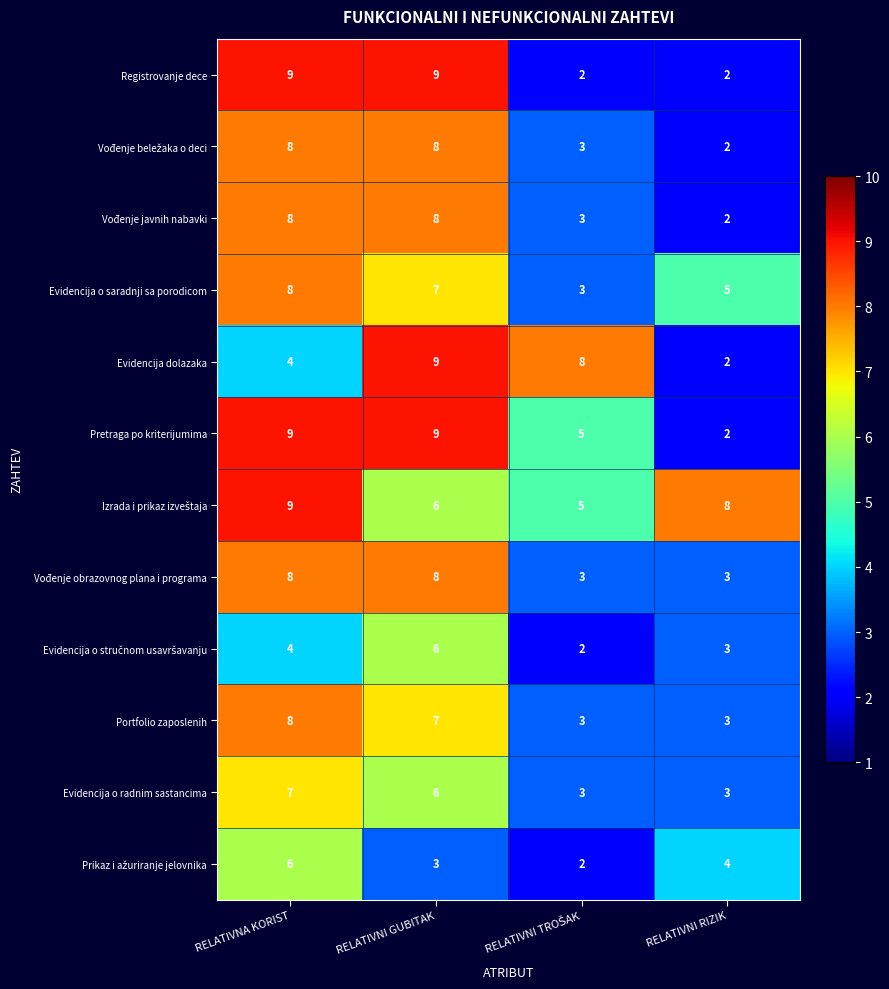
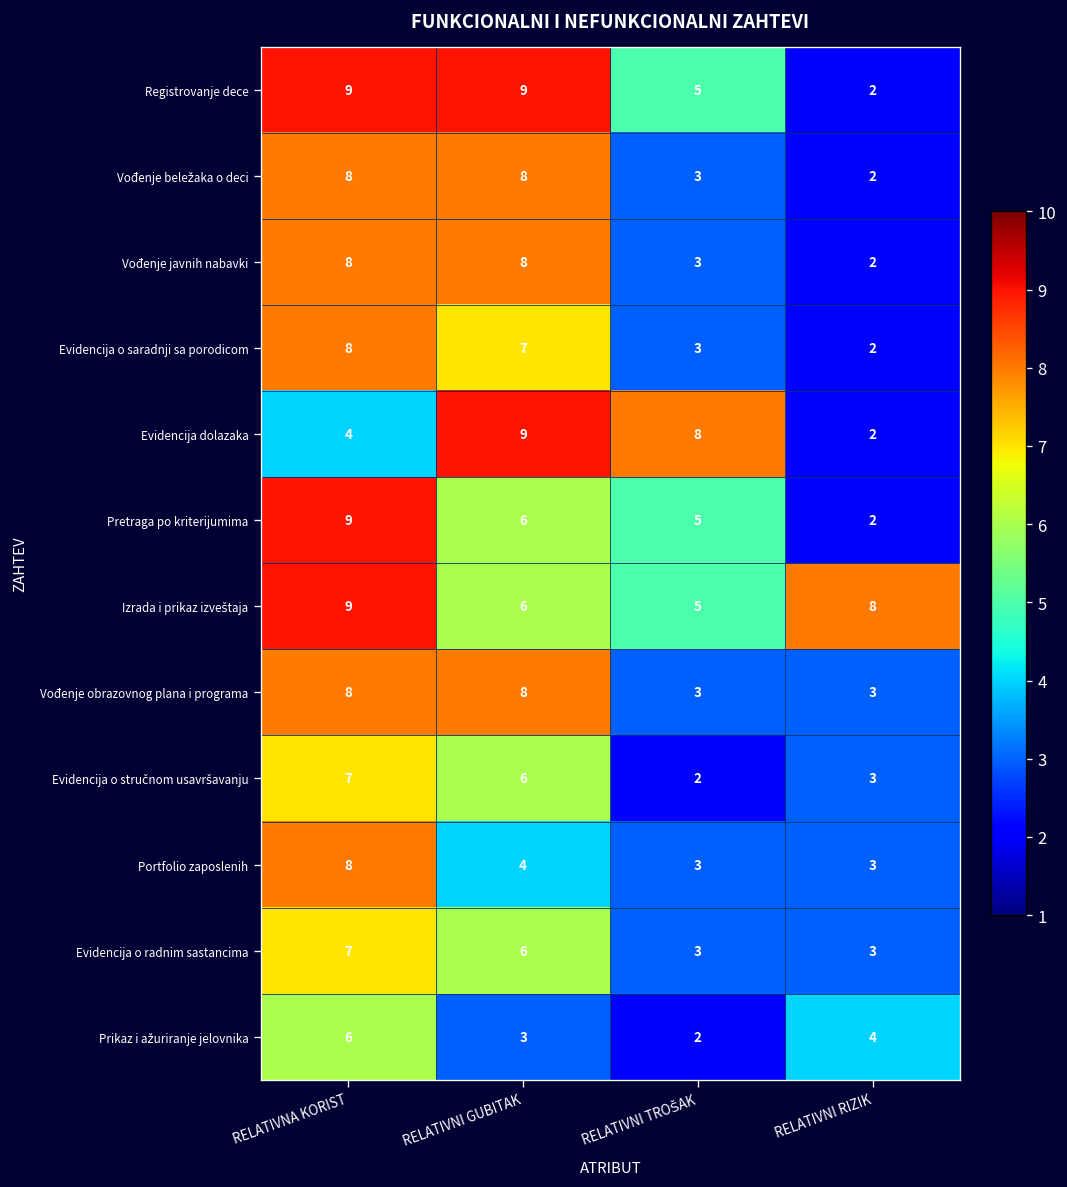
Registrovanje dece, RELATIVNI TROŠAK: 2 -> 5
Evidencija o saradnji sa porodicom, RELATIVNI RIZIK: 5 -> 2
Pretraga po kriterijumima, RELATIVNI GUBITAK: 9 -> 6
Evidencija o stručnom usavršavanju, RELATIVNA KORIST: 4 -> 7
Portfolio zaposlenih, RELATIVNI GUBITAK: 7 -> 4
